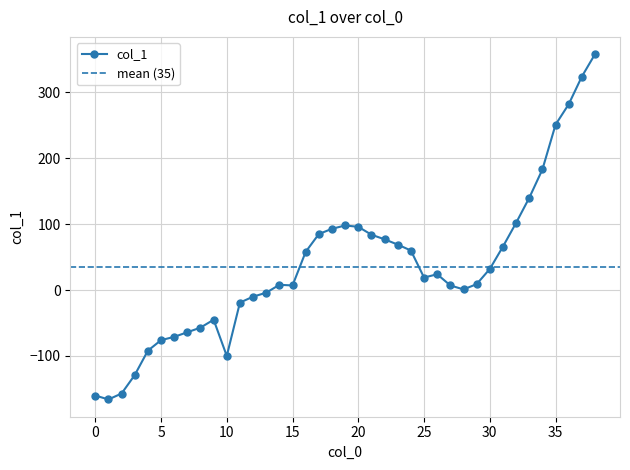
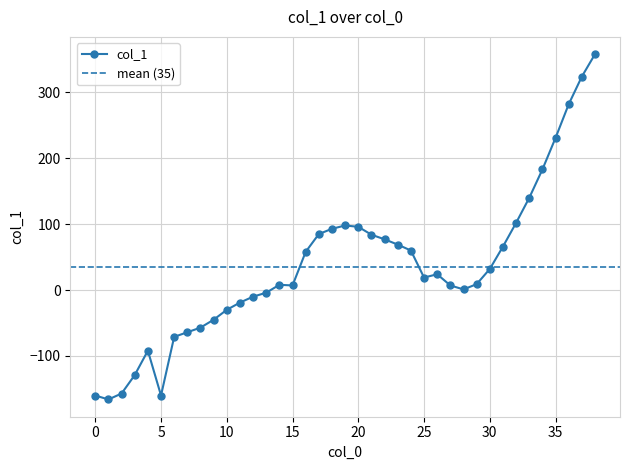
5: -80 -> -160
10: -100 -> -30
35: 250 -> 230
